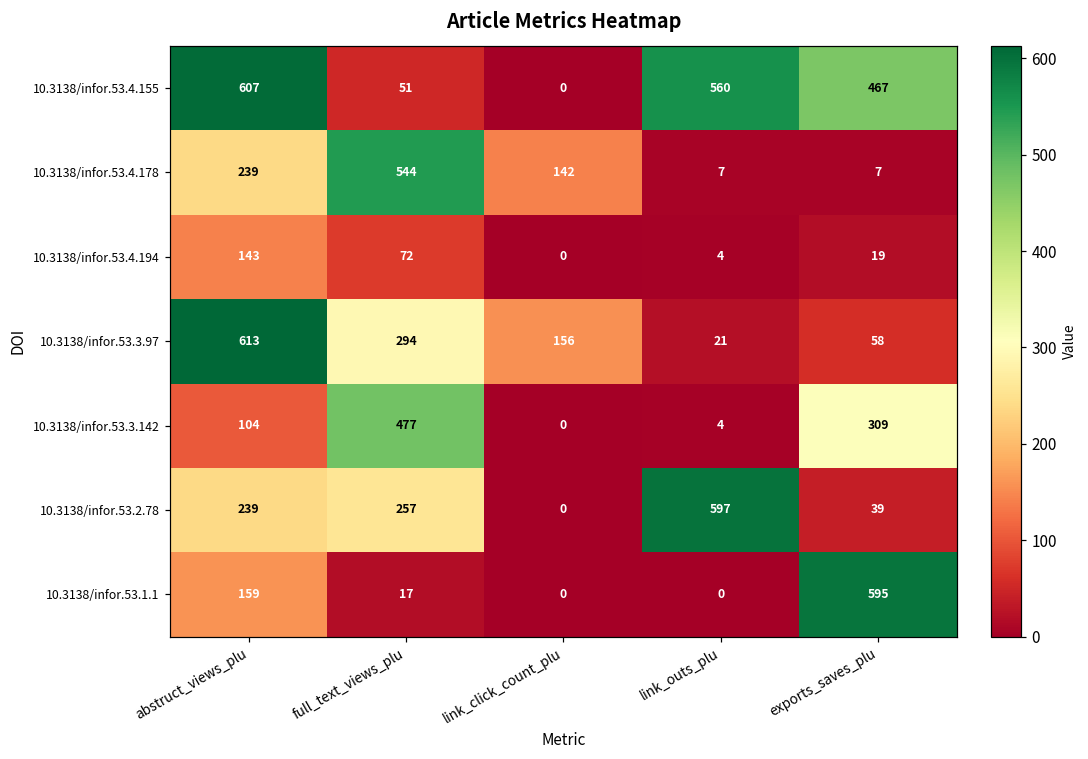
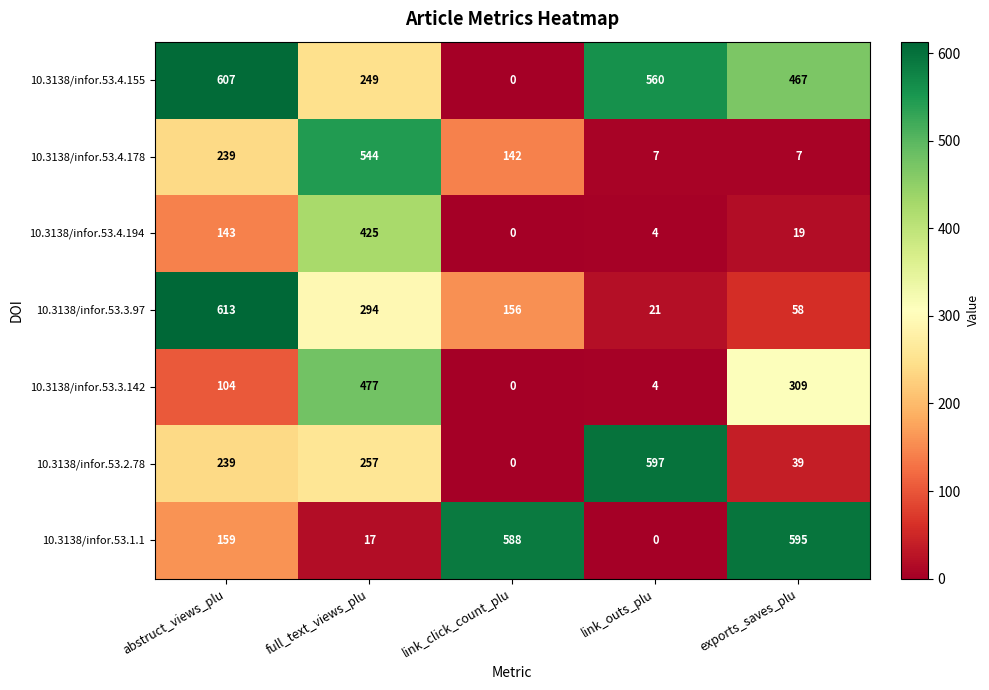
10.3138/infor.53.4.155, full_text_views_plu: 51 -> 249
10.3138/infor.53.4.194, full_text_views_plu: 72 -> 425
10.3138/infor.53.1.1, link_click_count_plu: 0 -> 588
